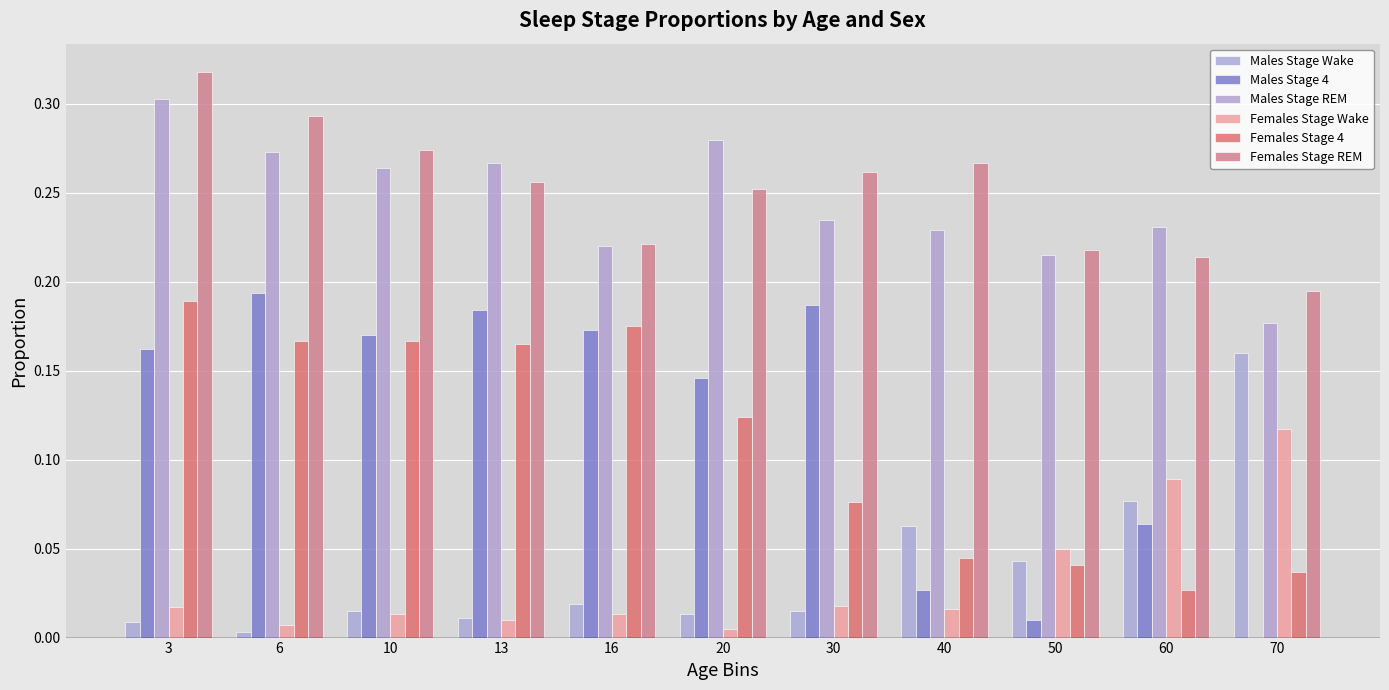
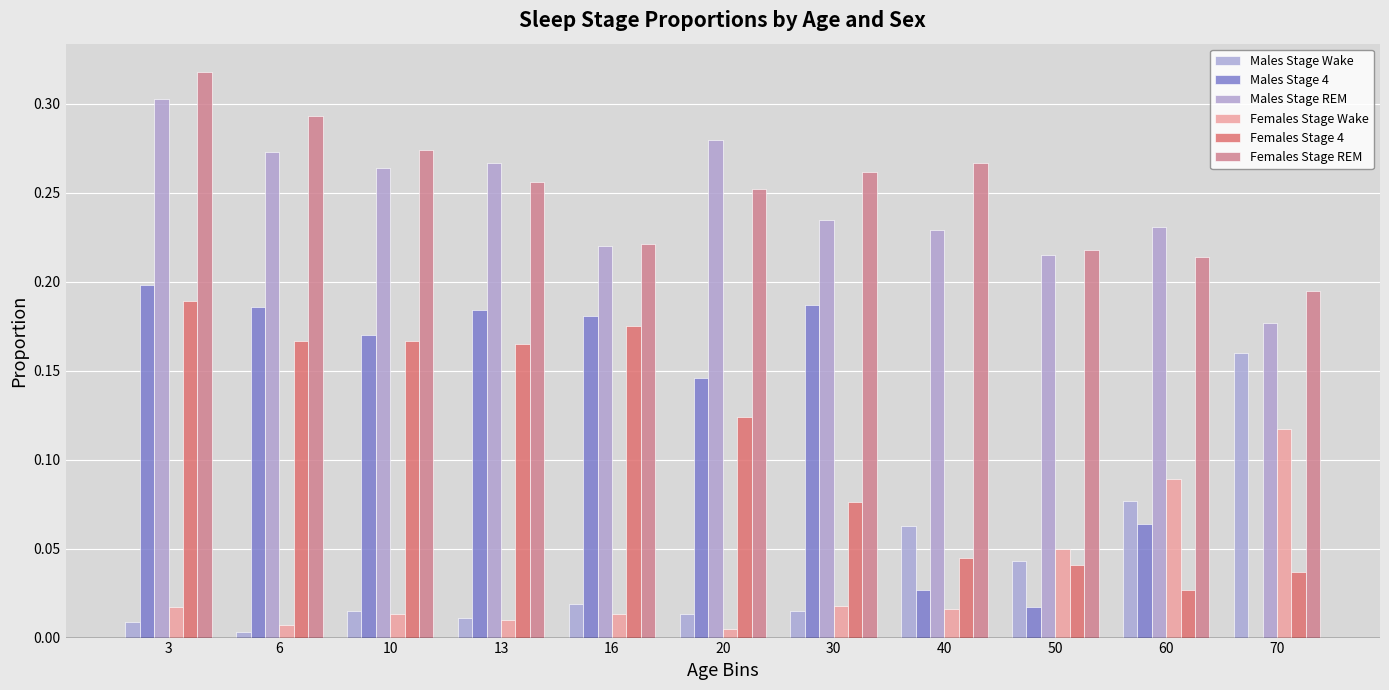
Males Stage 4, 3: 0.162 -> 0.198
Males Stage 4, 6: 0.194 -> 0.186
Males Stage 4, 16: 0.173 -> 0.181
Males Stage 4, 50: 0.010 -> 0.017
